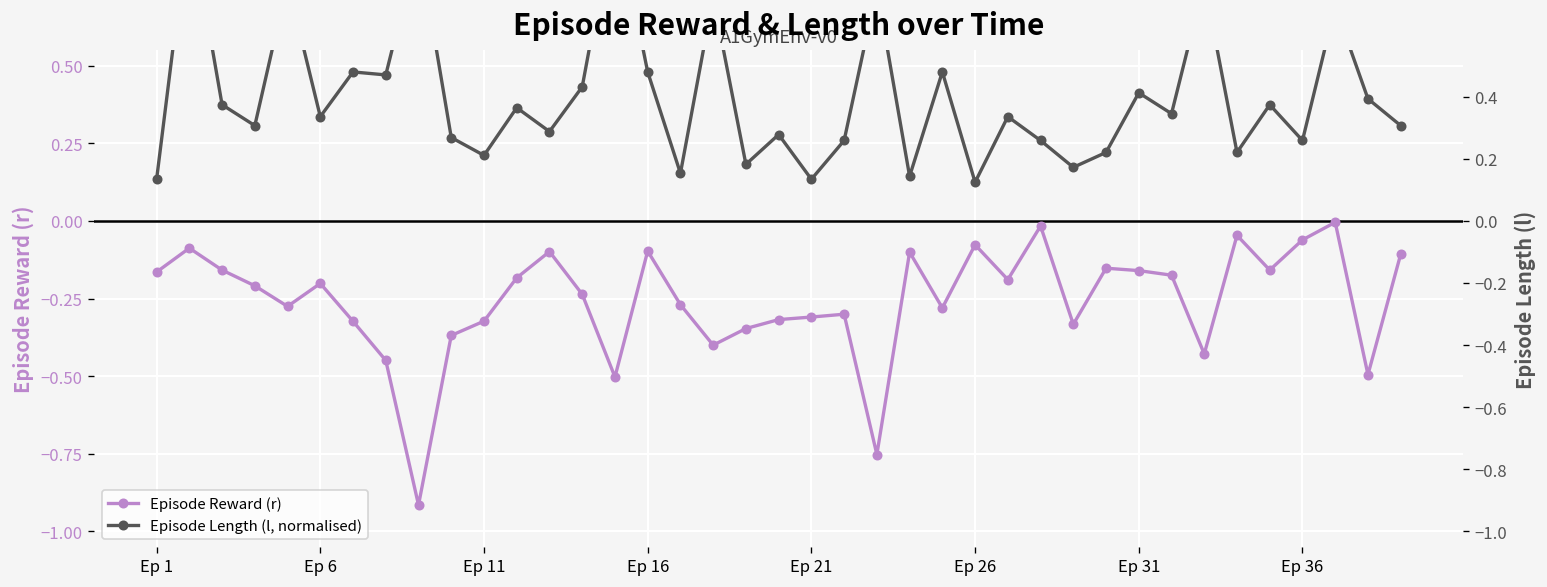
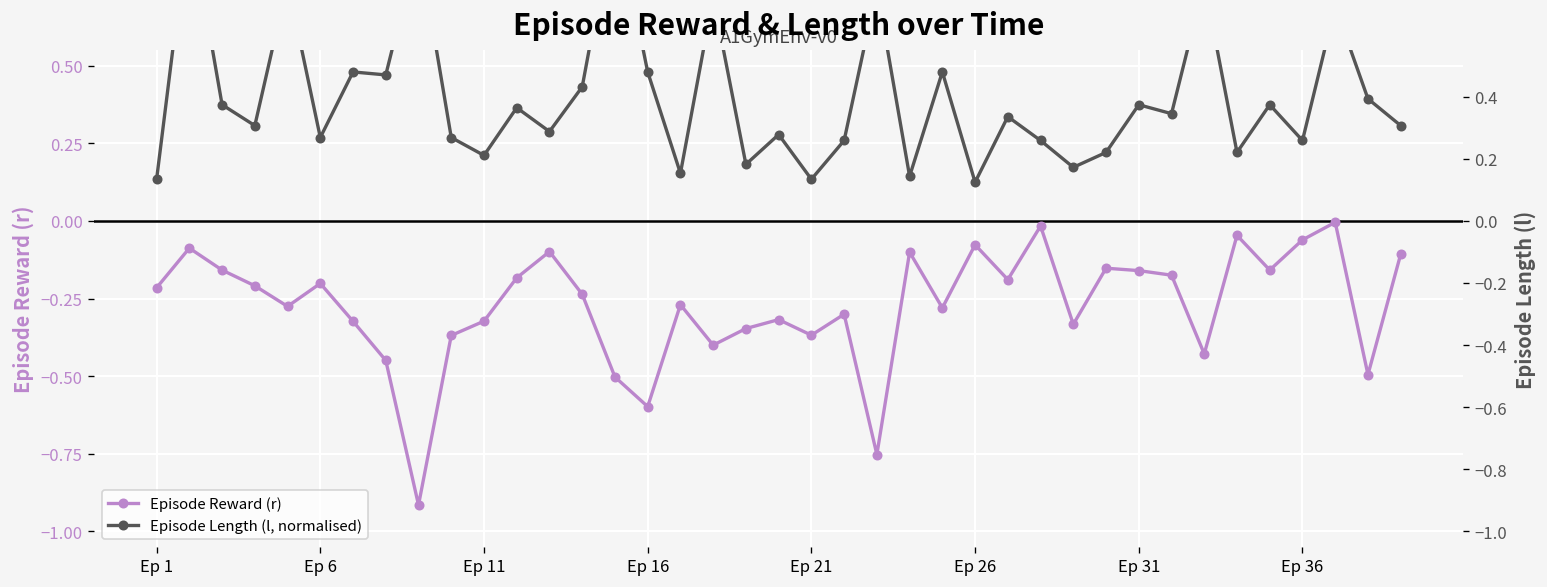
Episode Reward (r), Ep 1: -0.16 -> -0.22
Episode Reward (r), Ep 16: -0.10 -> -0.60
Episode Reward (r), Ep 21: -0.31 -> -0.37
Episode Length (l, normalised), Ep 6: 0.34 -> 0.27
Episode Length (l, normalised), Ep 31: 0.41 -> 0.38
